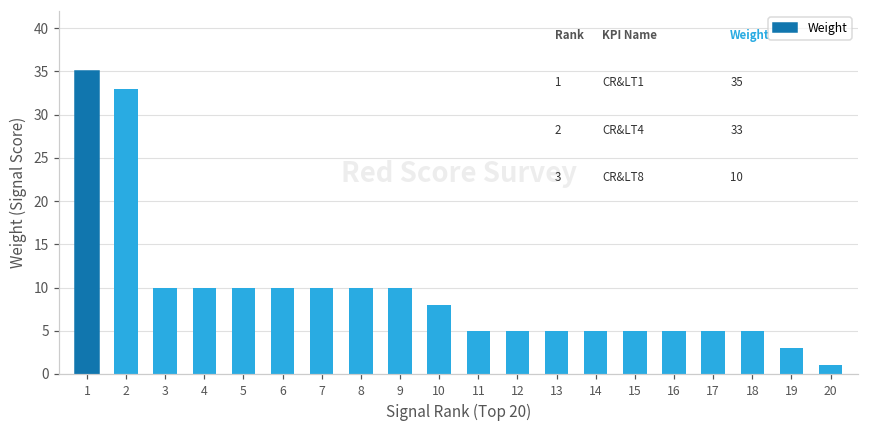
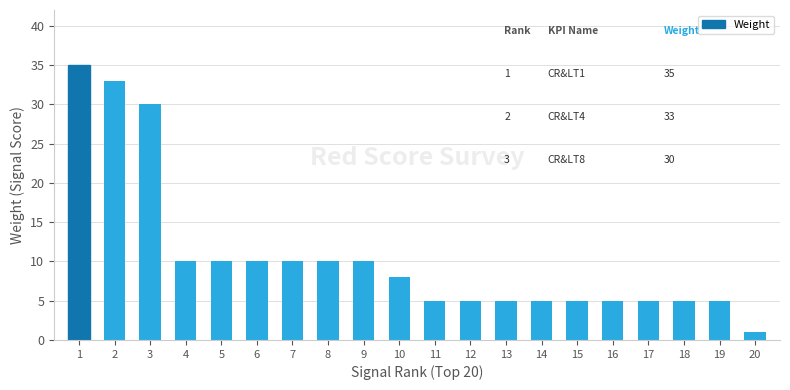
3: 10 -> 30
19: 3 -> 5
